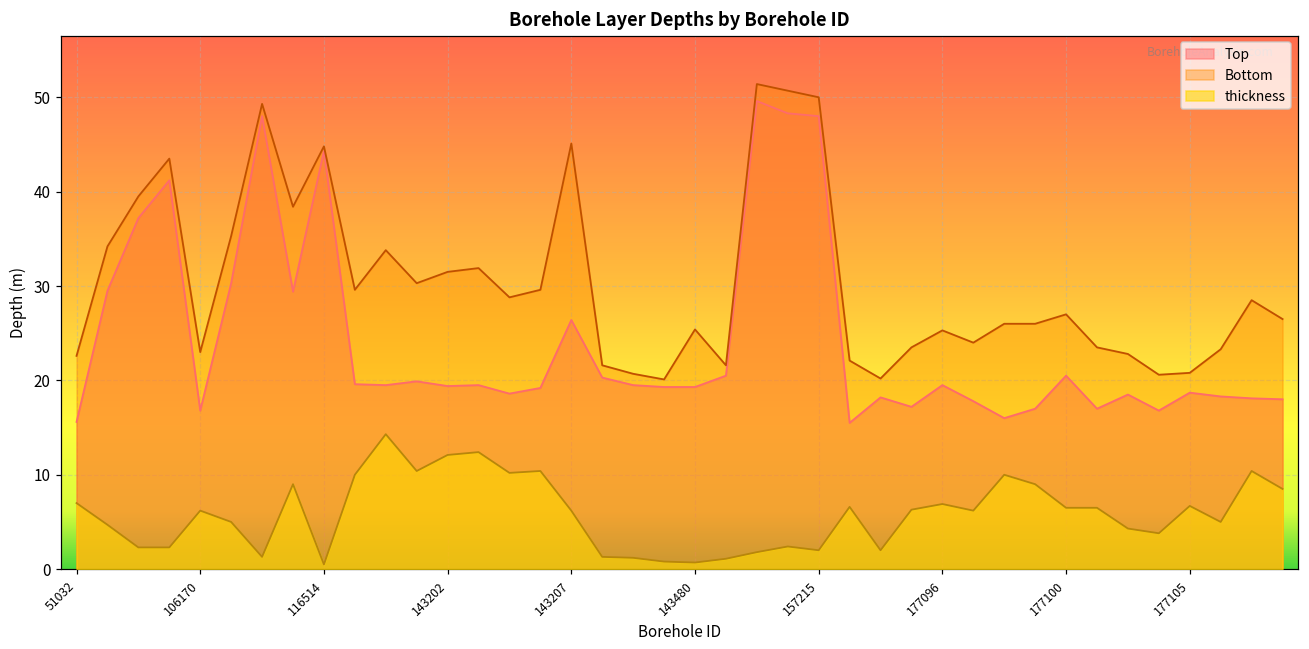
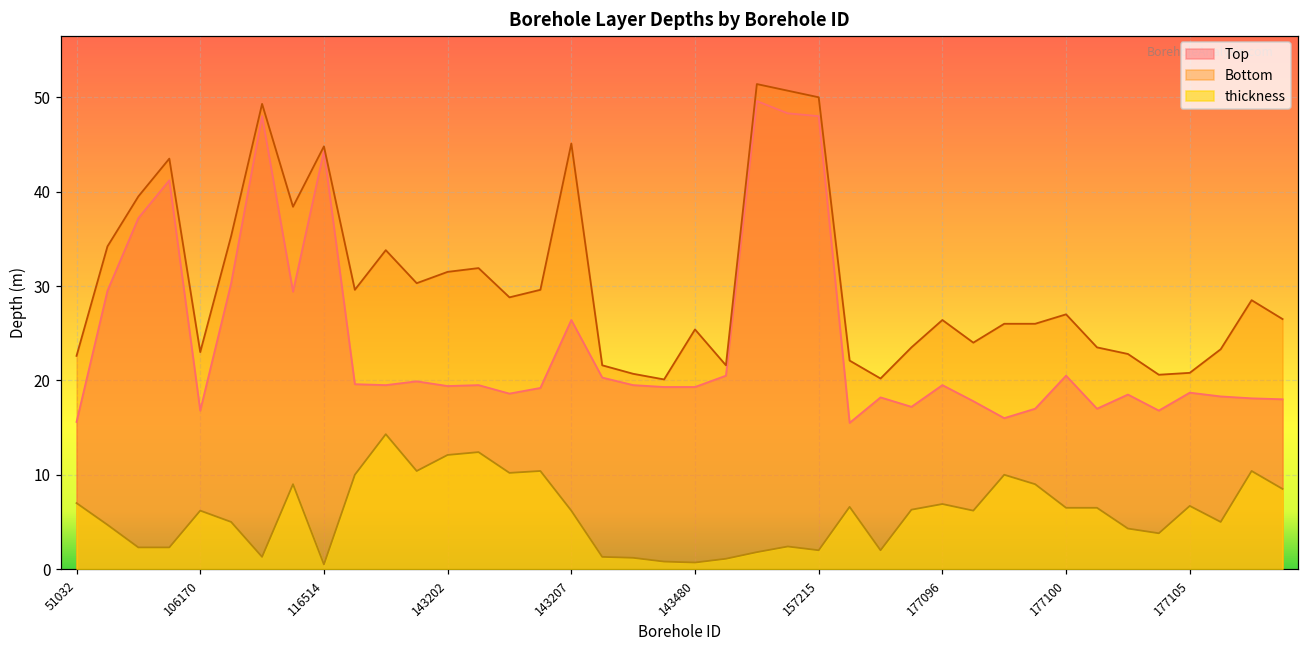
Bottom, 177096: 25 -> 26
